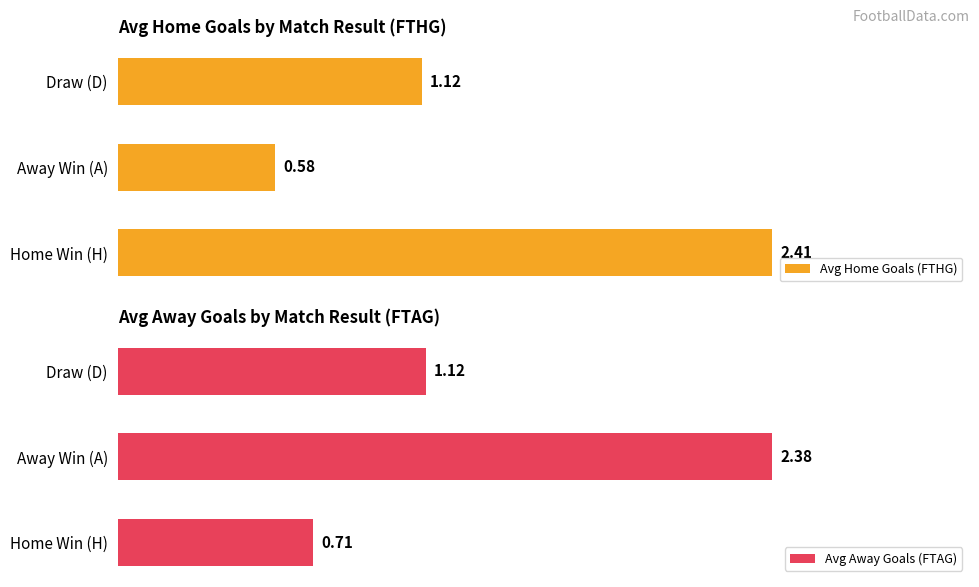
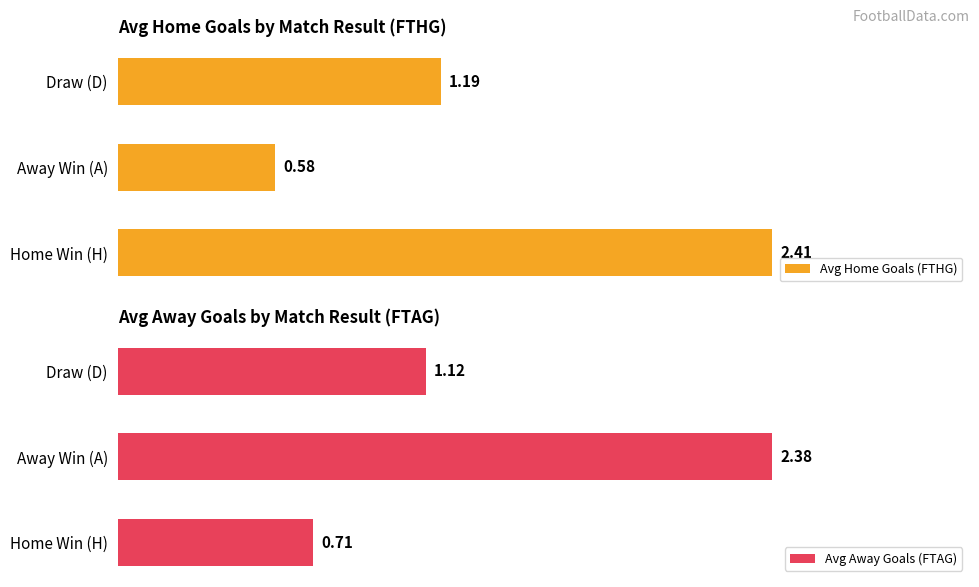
Avg Home Goals by Match Result (FTHG), Draw (D): 1.12 -> 1.19
